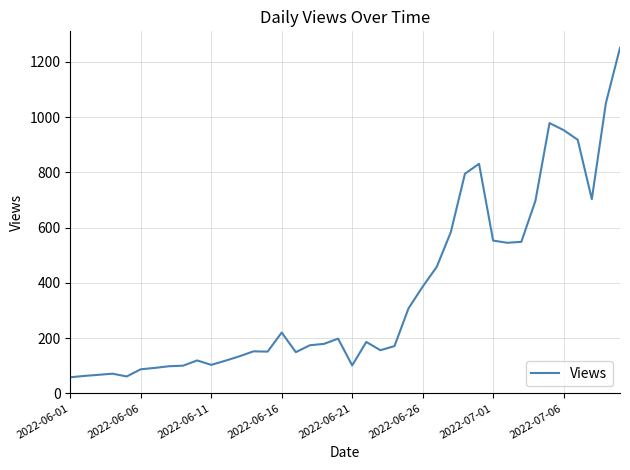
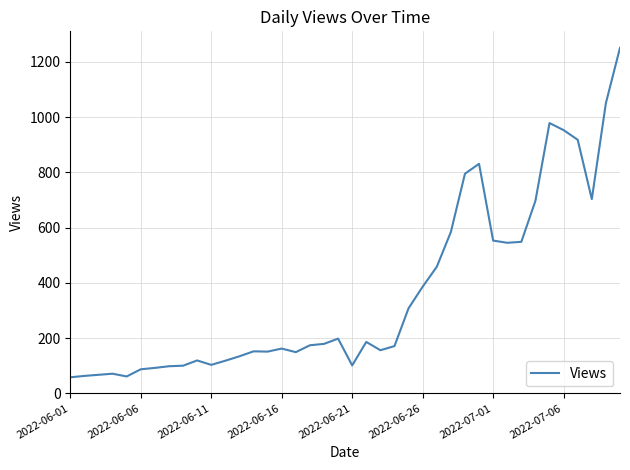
2022-06-16: 220 -> 160
